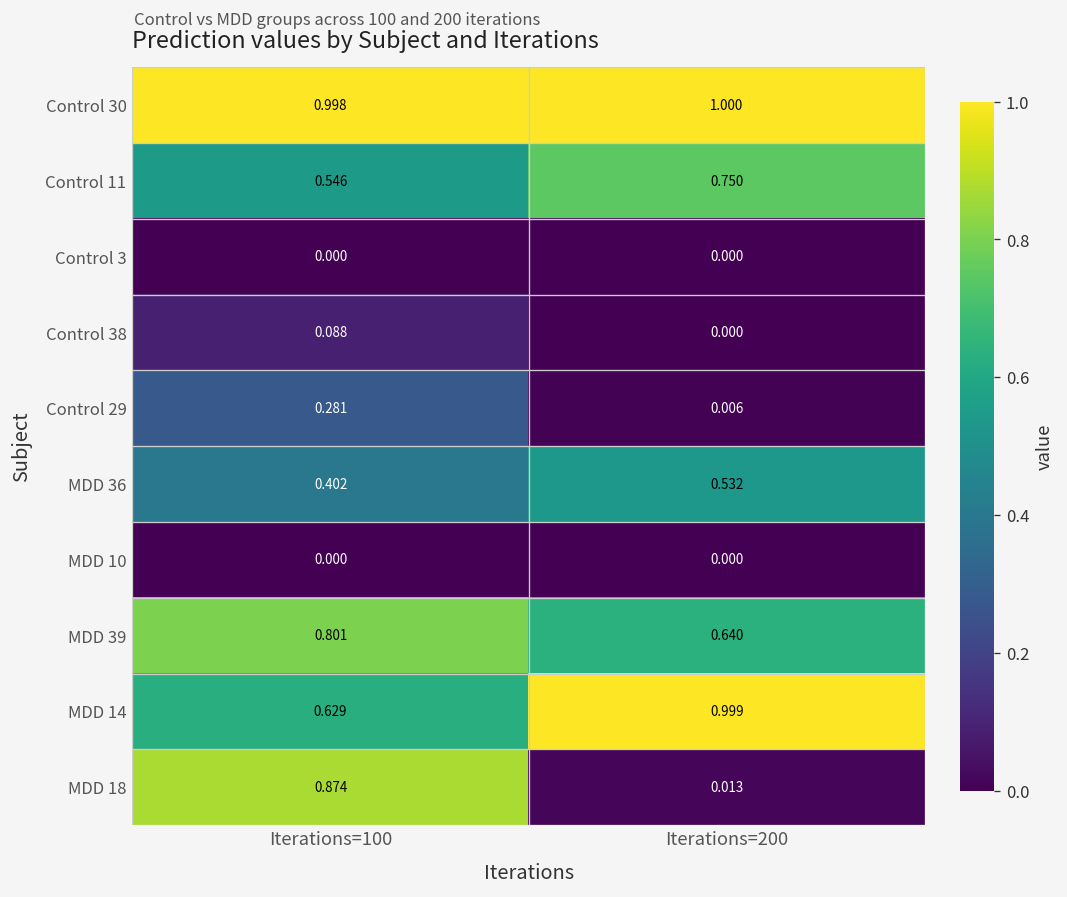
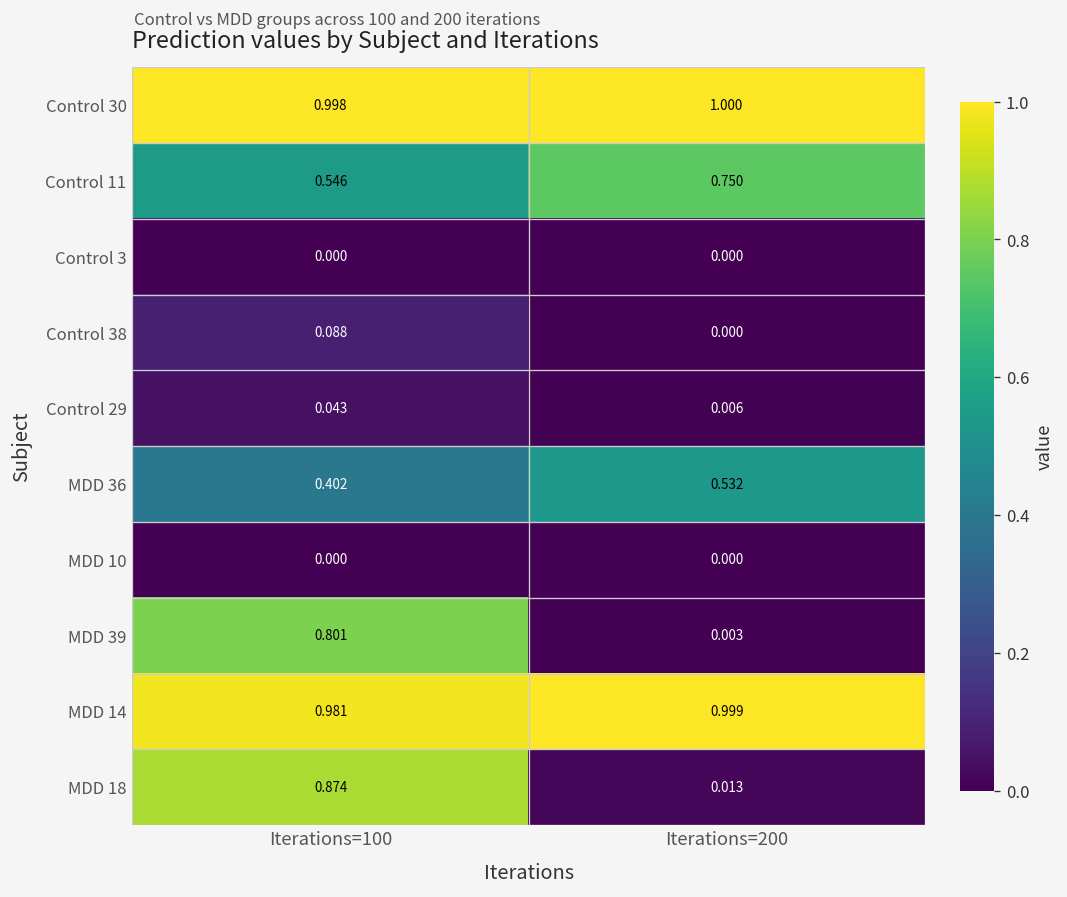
Control 29, Iterations=100: 0.281 -> 0.043
MDD 39, Iterations=200: 0.640 -> 0.003
MDD 14, Iterations=100: 0.629 -> 0.981
